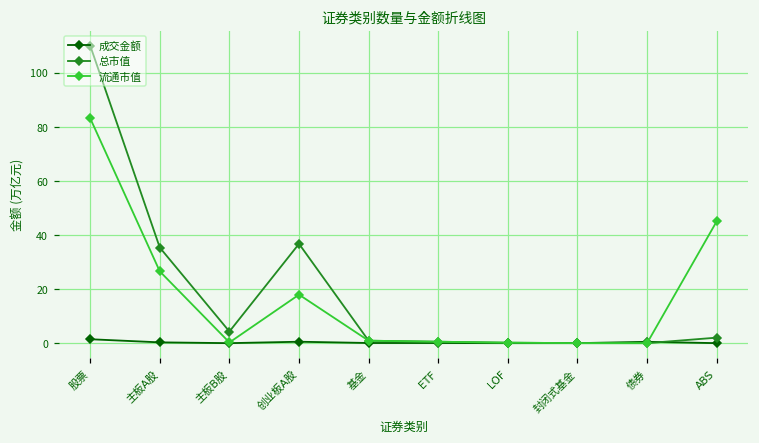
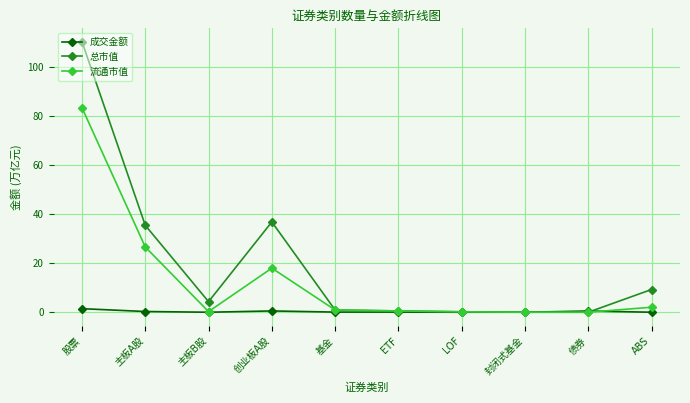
总市值, ABS: 2 -> 9
流通市值, ABS: 45 -> 2
